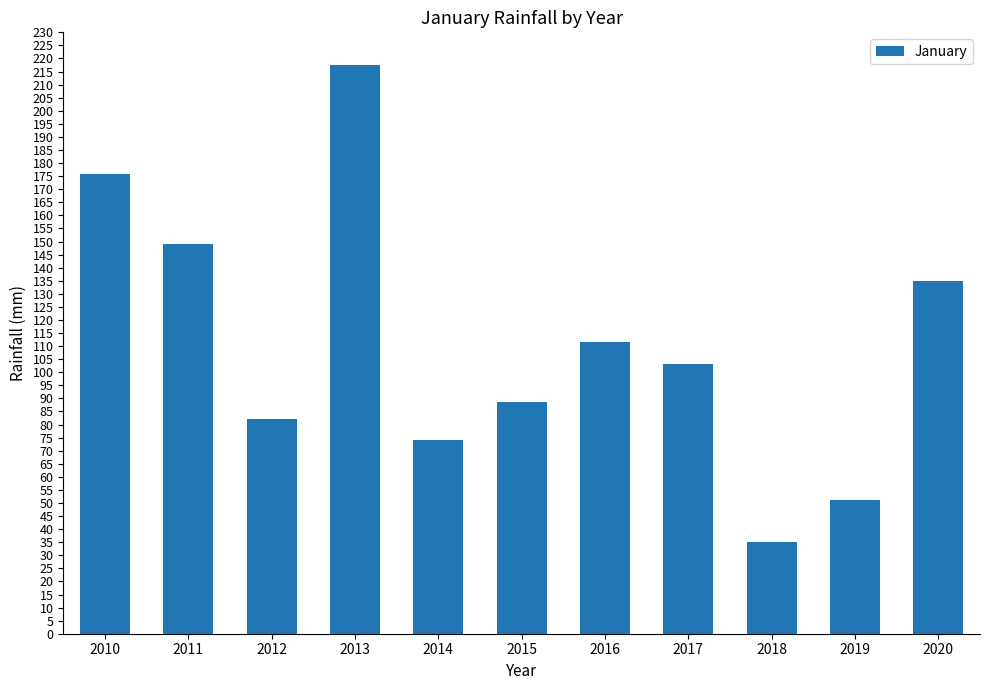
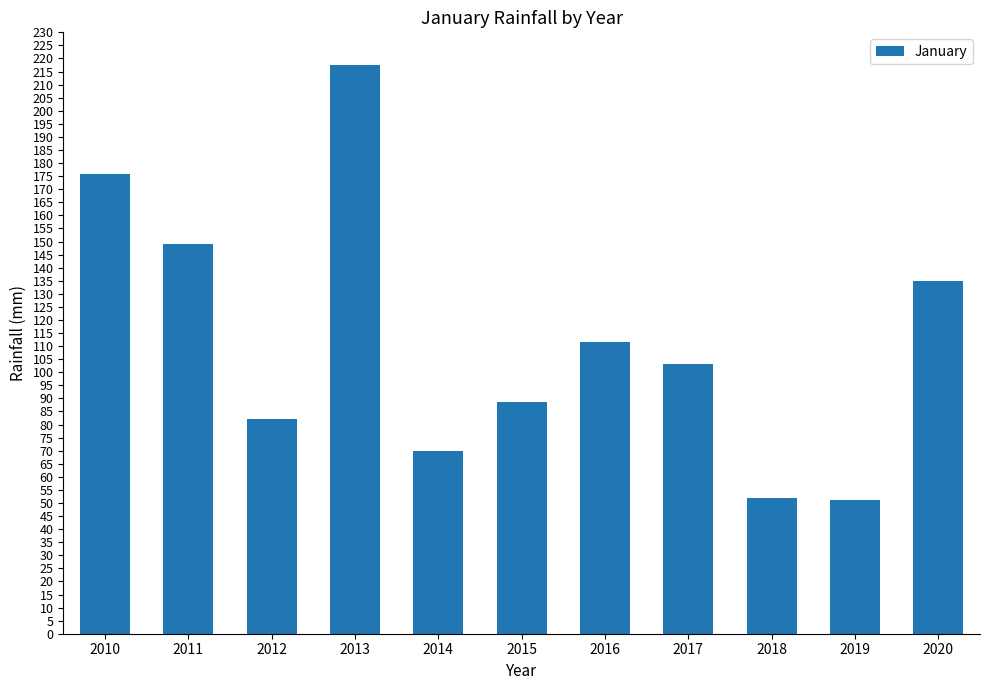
2014: 74 -> 70
2018: 35 -> 52
